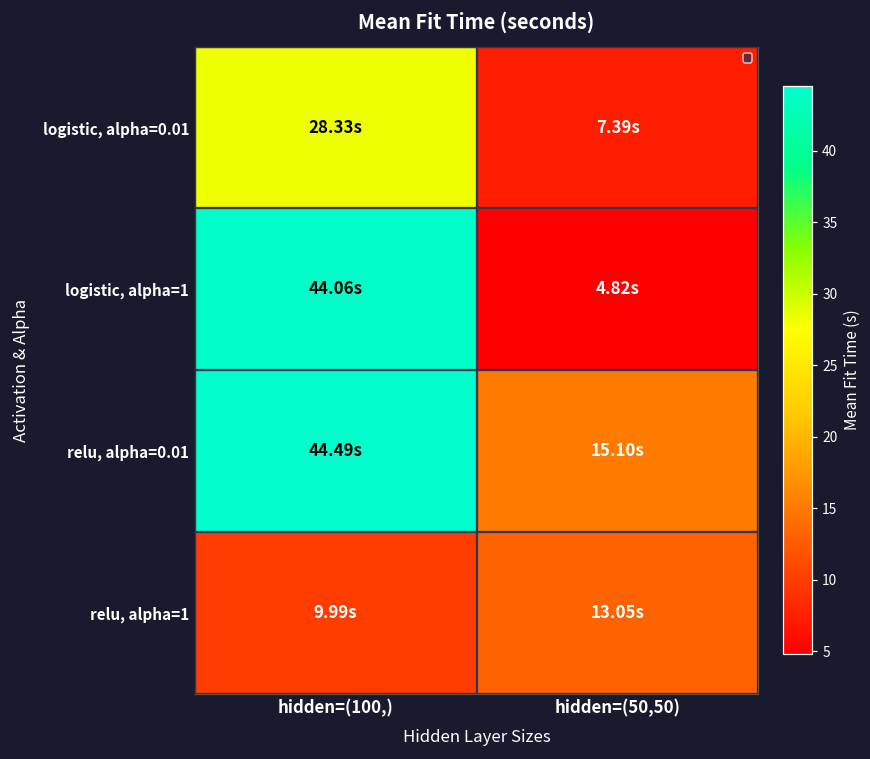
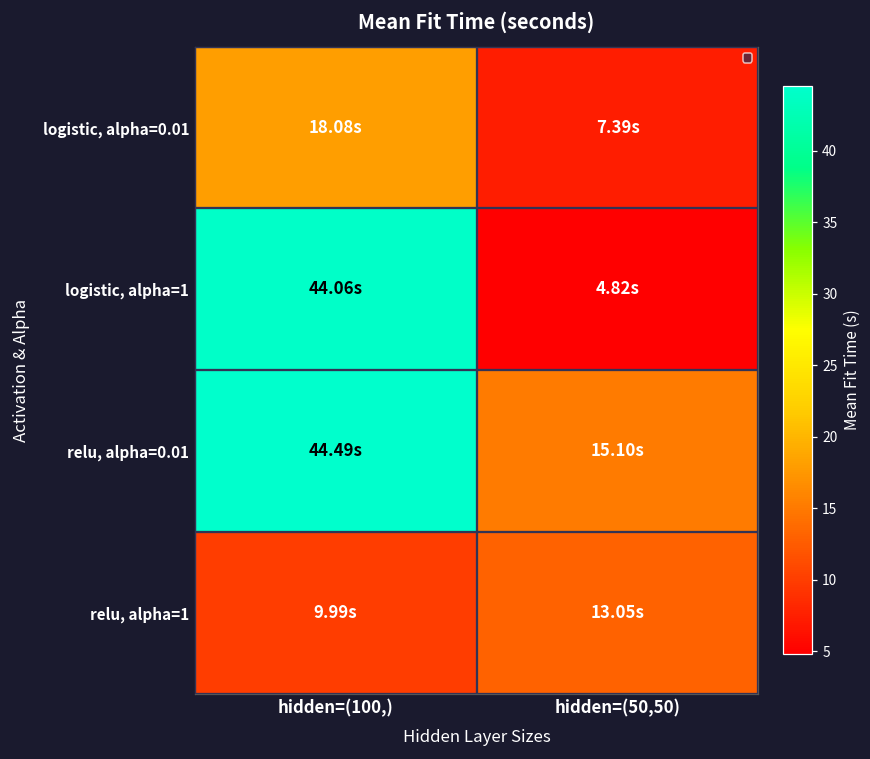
logistic, alpha=0.01, hidden=(100,): 28.33s -> 18.08s
